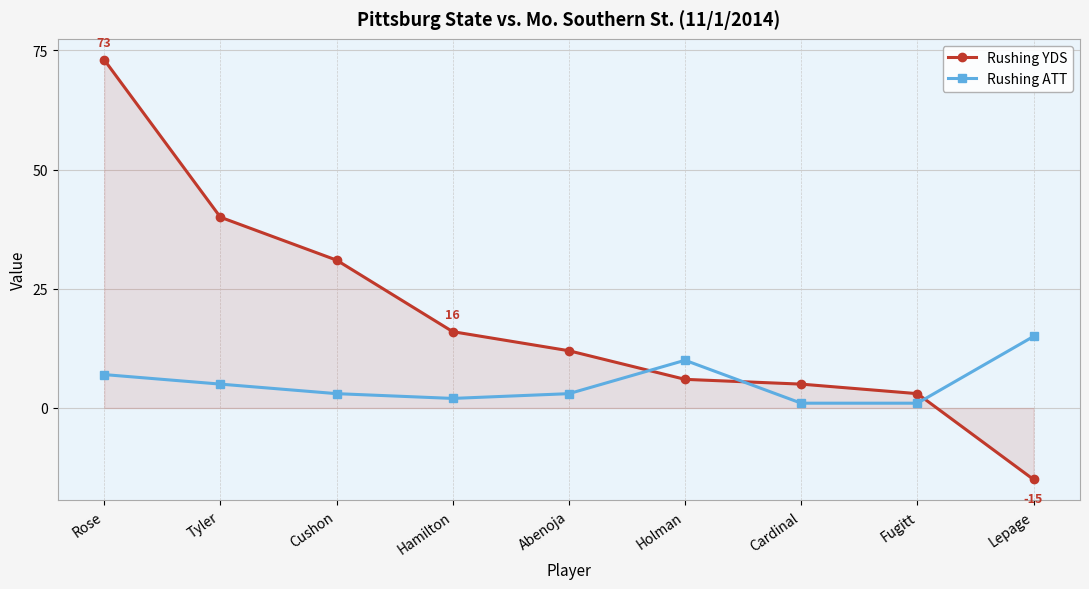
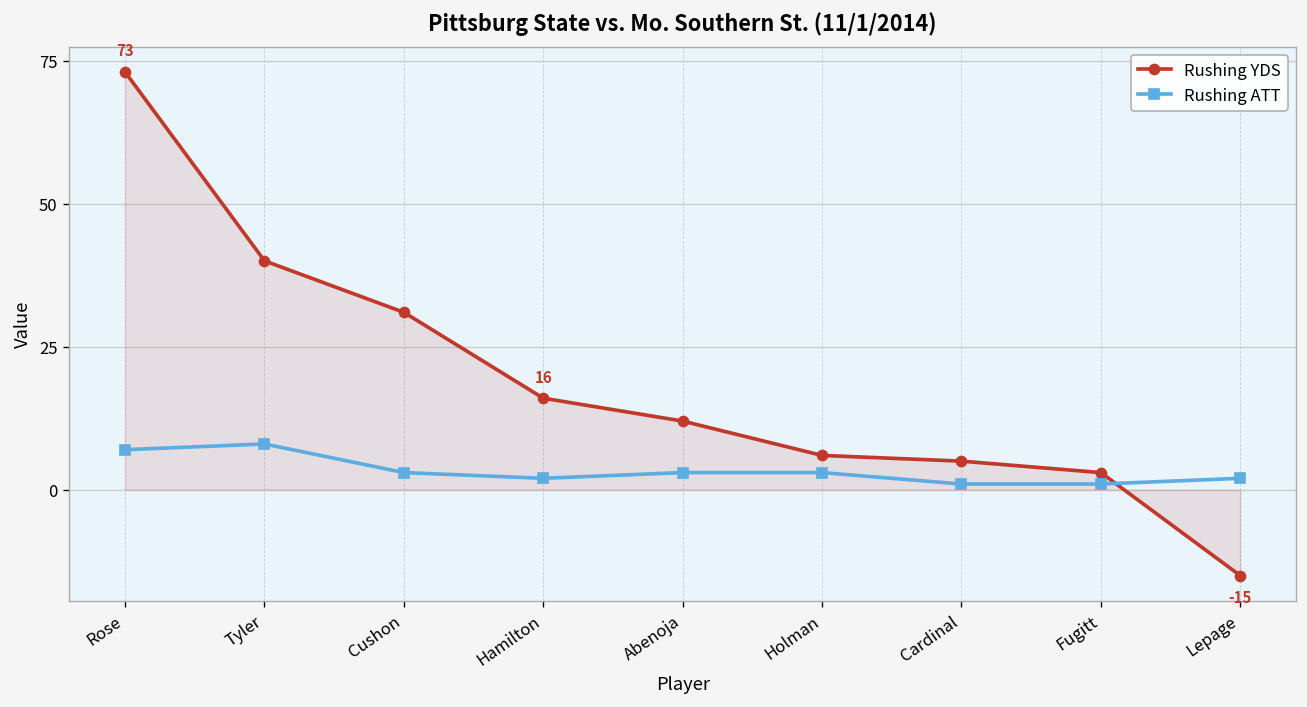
Rushing ATT, Tyler: 5 -> 8
Rushing ATT, Holman: 10 -> 3
Rushing ATT, Lepage: 15 -> 2
